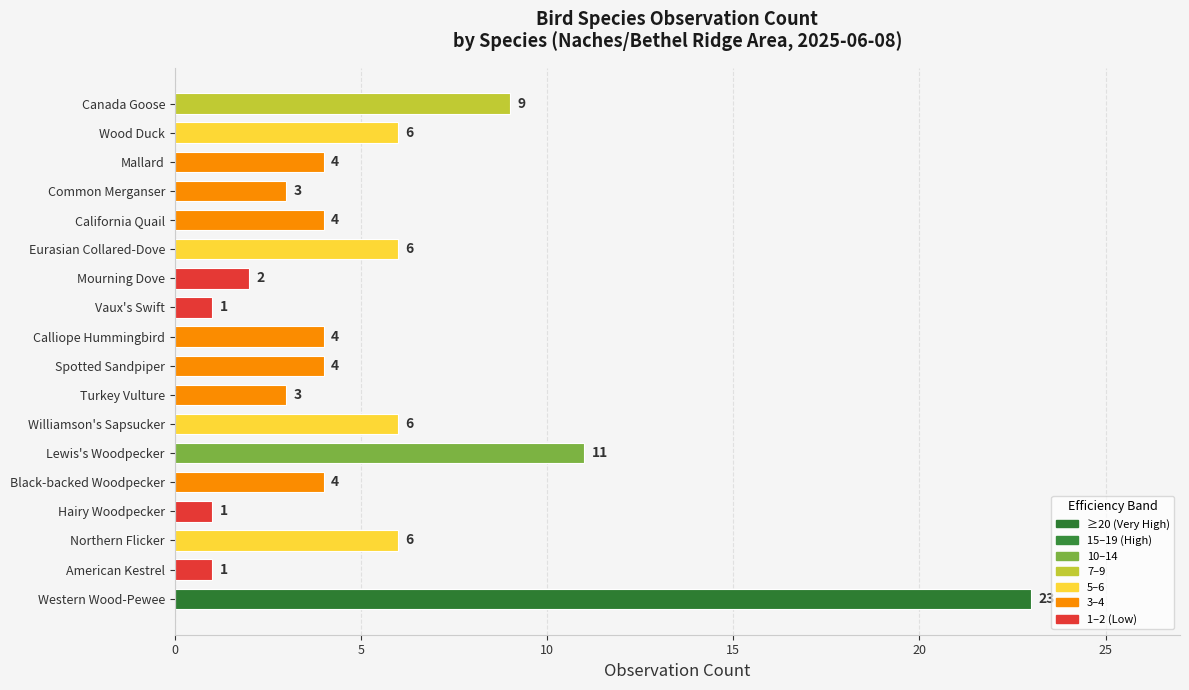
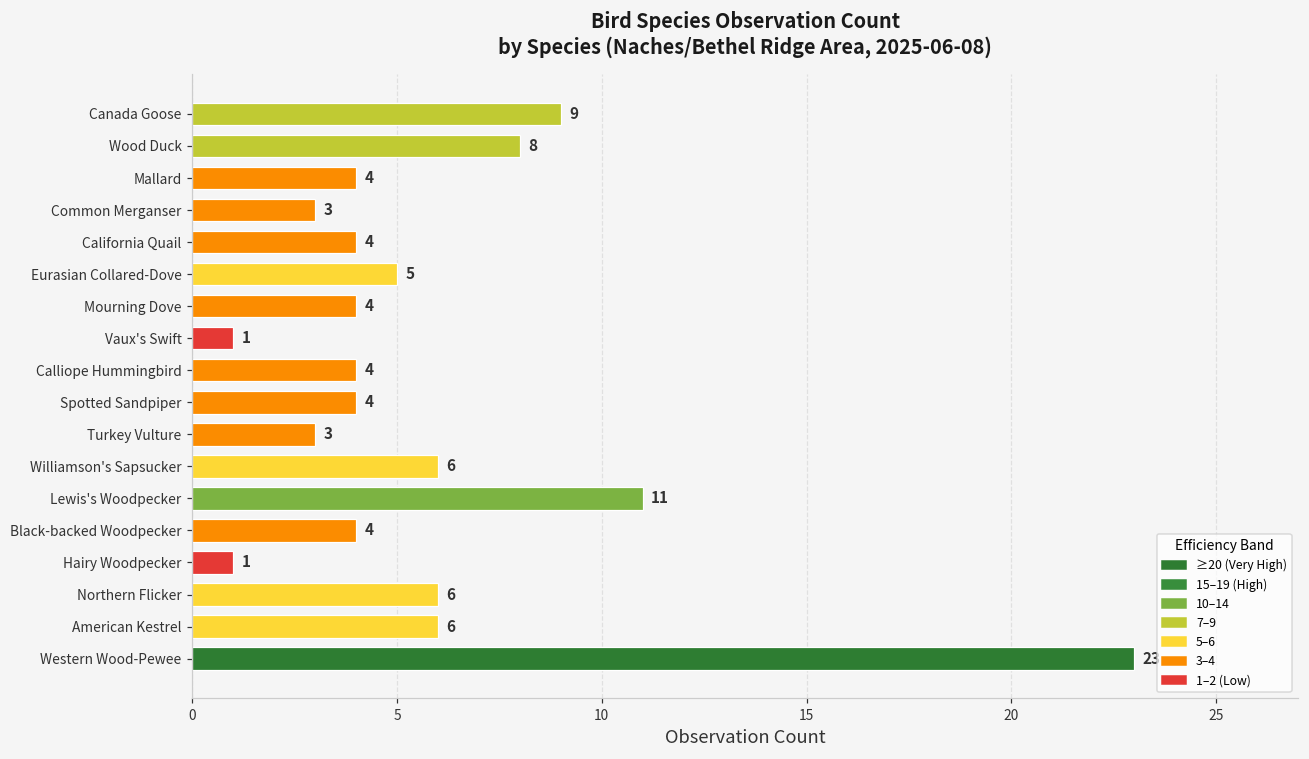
Wood Duck: 6 -> 8
Eurasian Collared-Dove: 6 -> 5
Mourning Dove: 2 -> 4
American Kestrel: 1 -> 6
